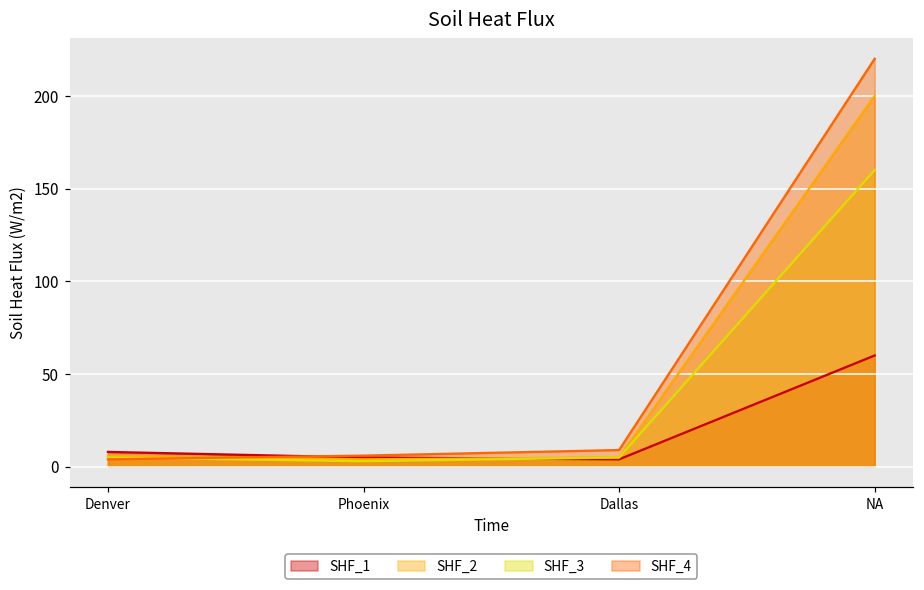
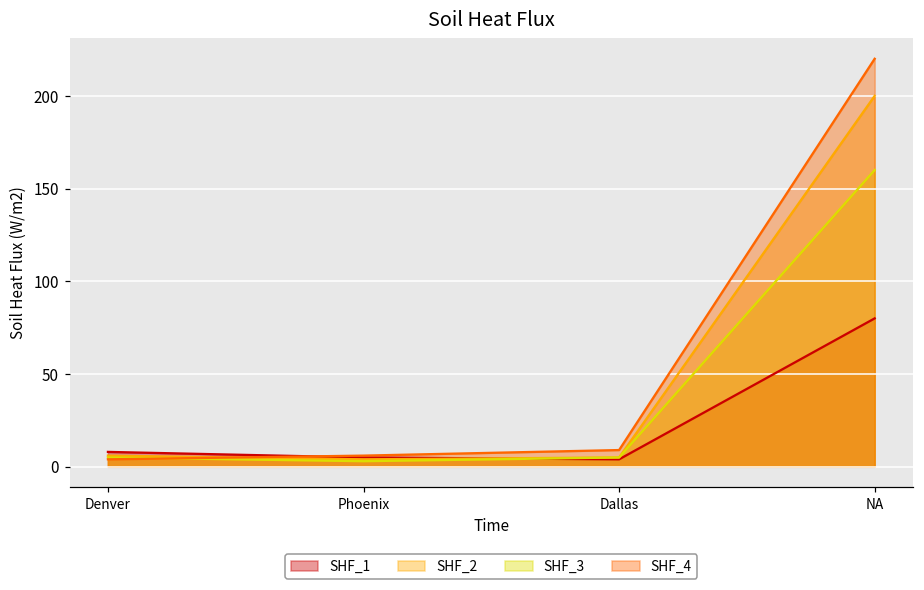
SHF_1, NA: 60 -> 80
